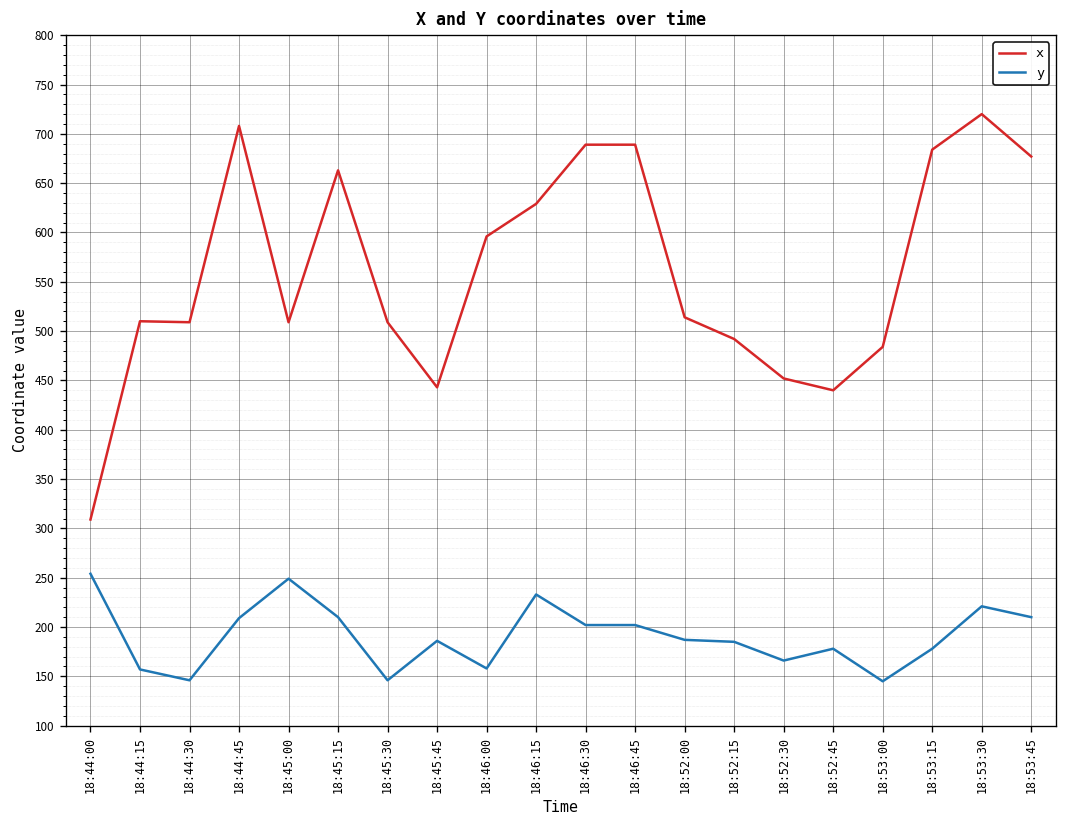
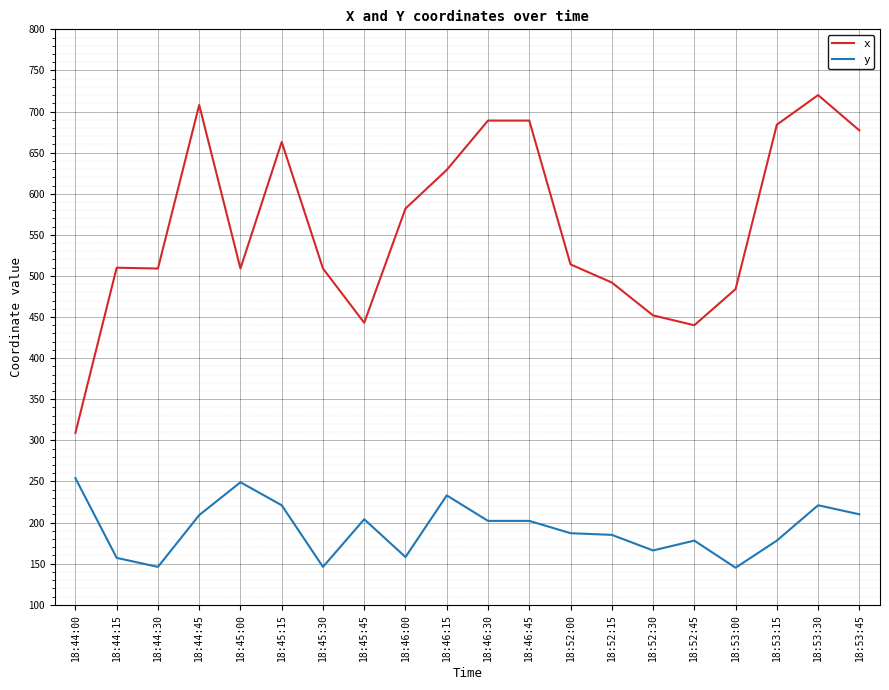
y, 18:45:15: 210 -> 220
y, 18:45:45: 190 -> 200
x, 18:46:00: 600 -> 580
